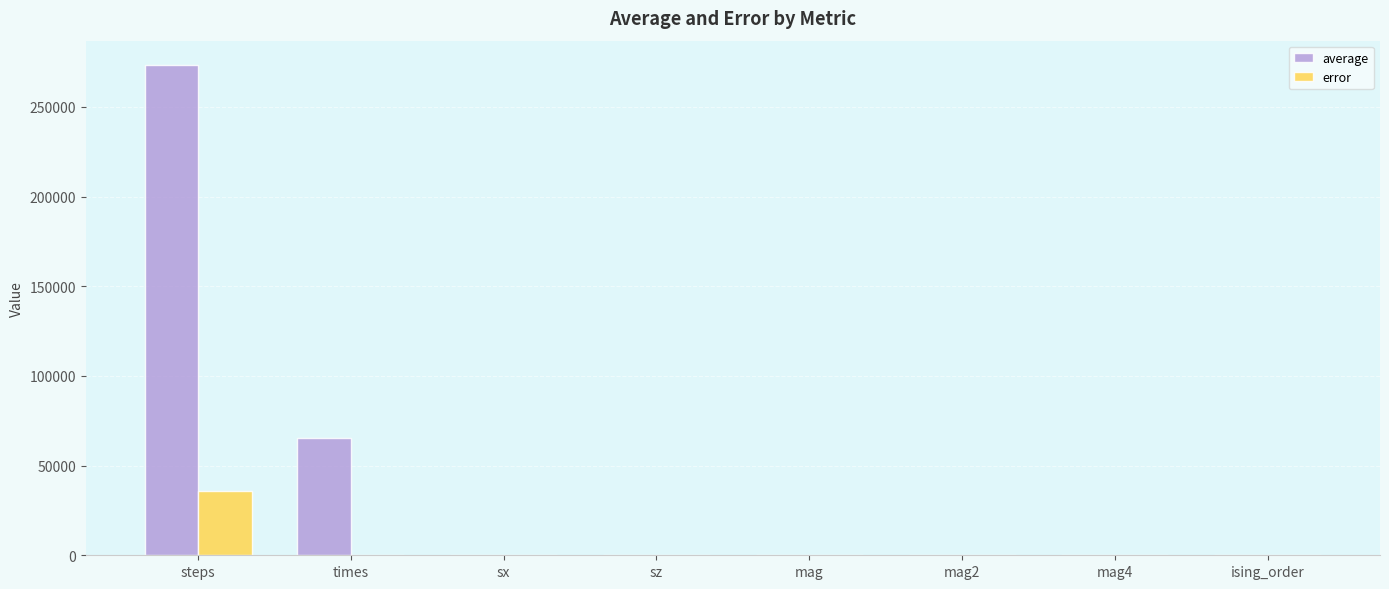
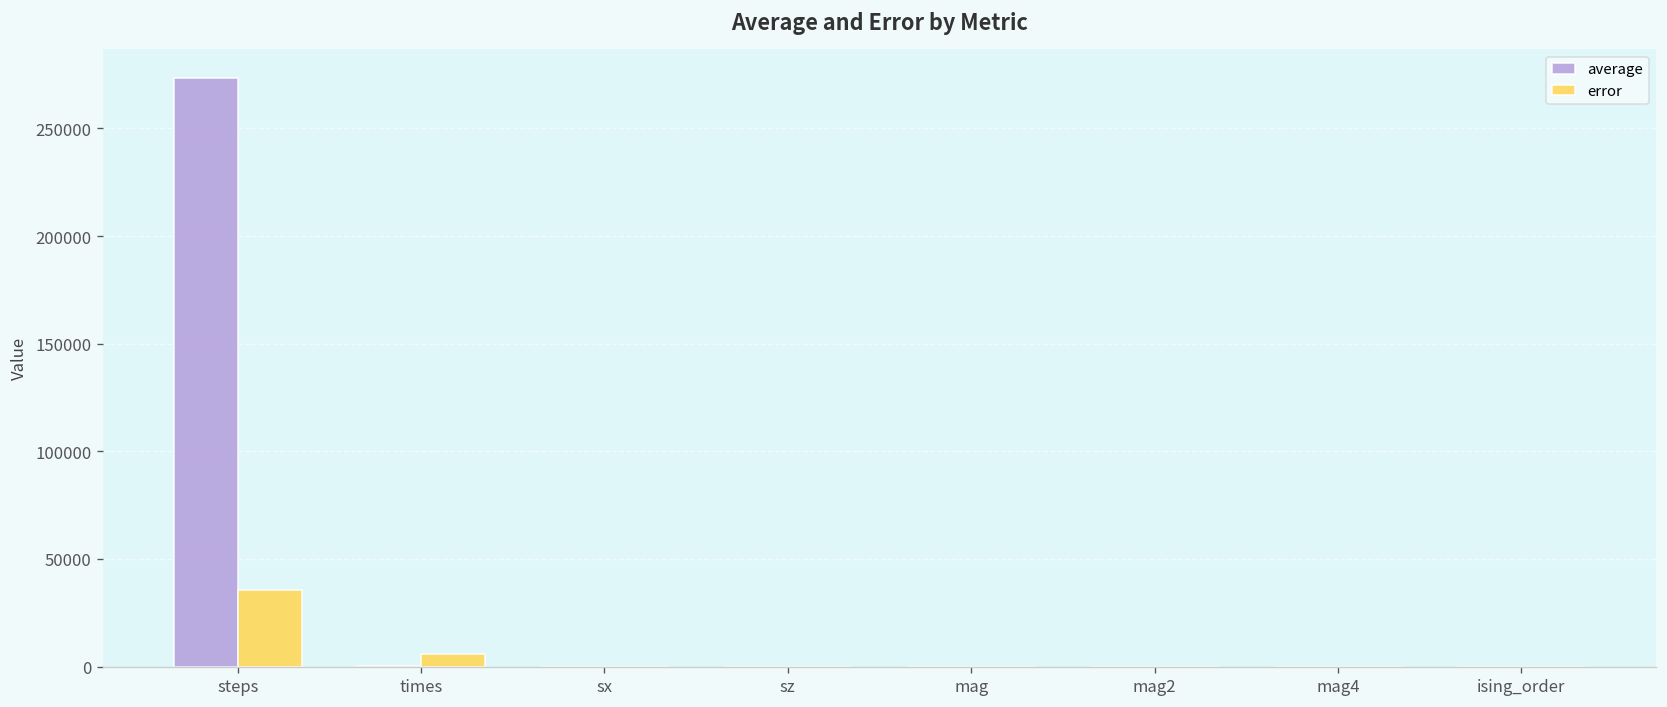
average, times: 65000 -> 0
error, times: 0 -> 6000
